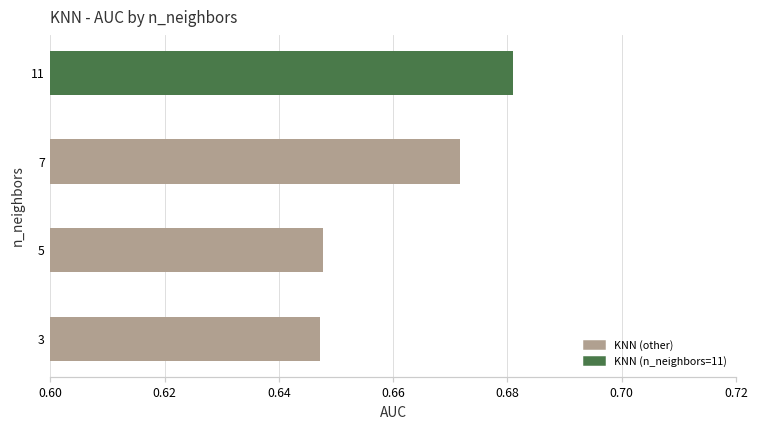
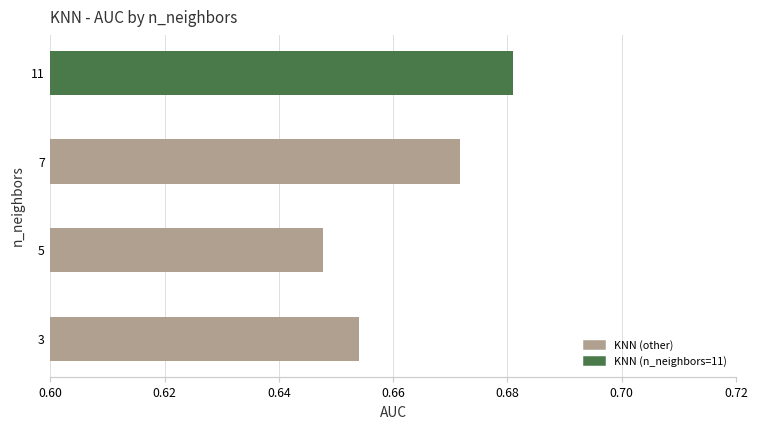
3: 0.647 -> 0.654
